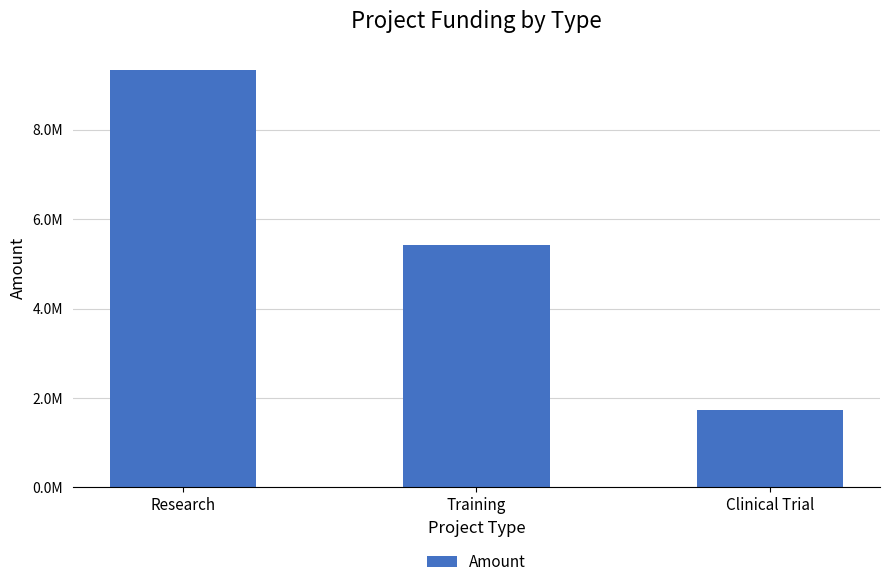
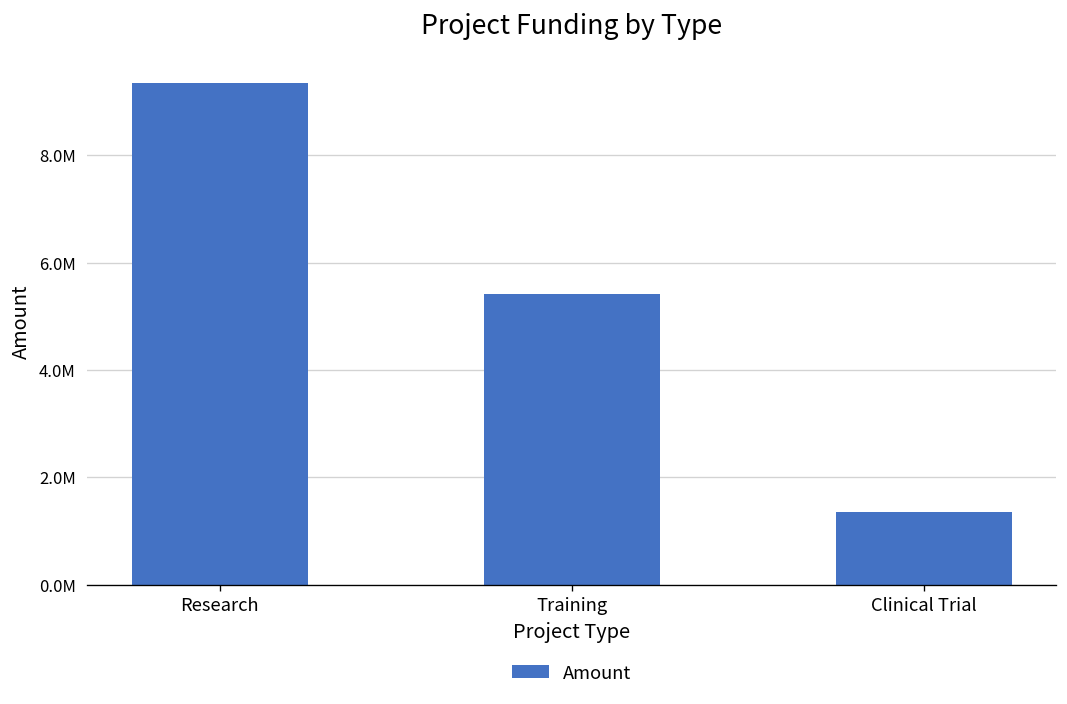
Clinical Trial: 1700000 -> 1300000
